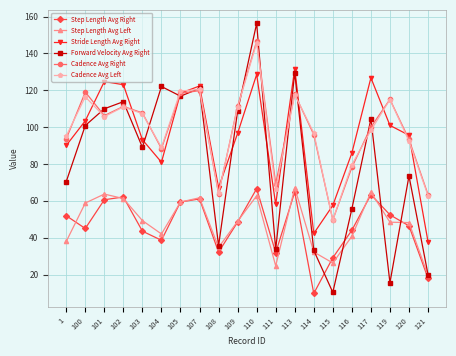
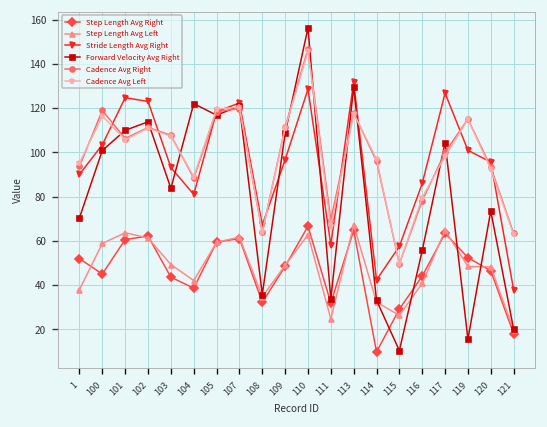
Forward Velocity Avg Right, 103: 89 -> 84
